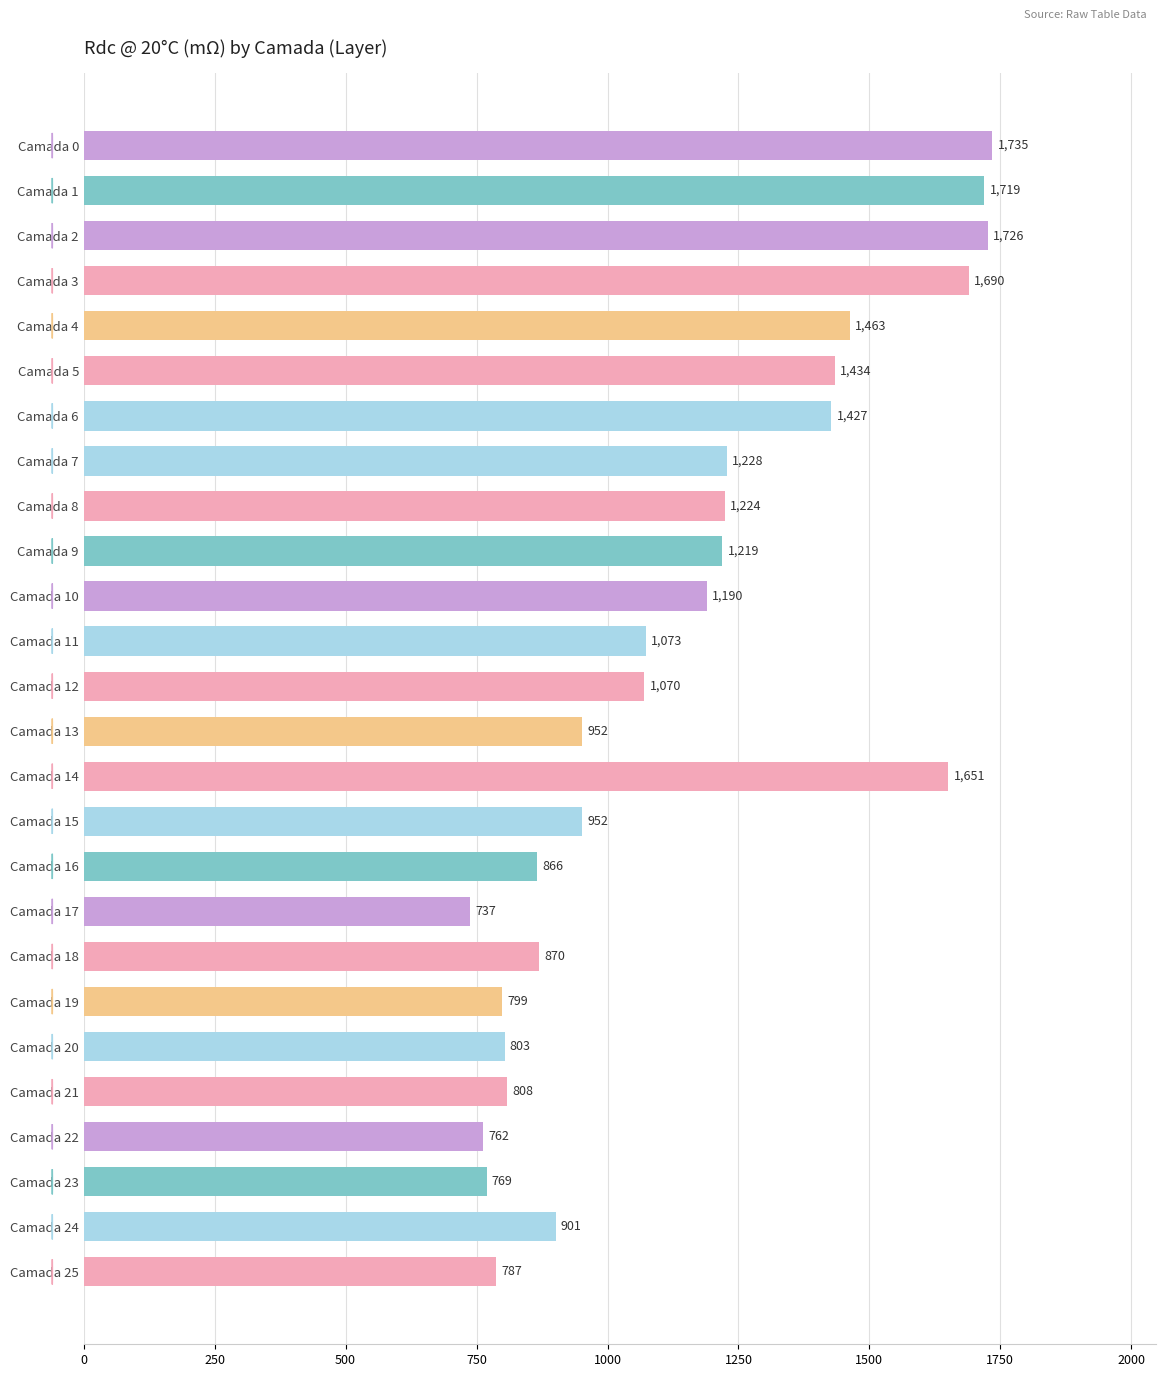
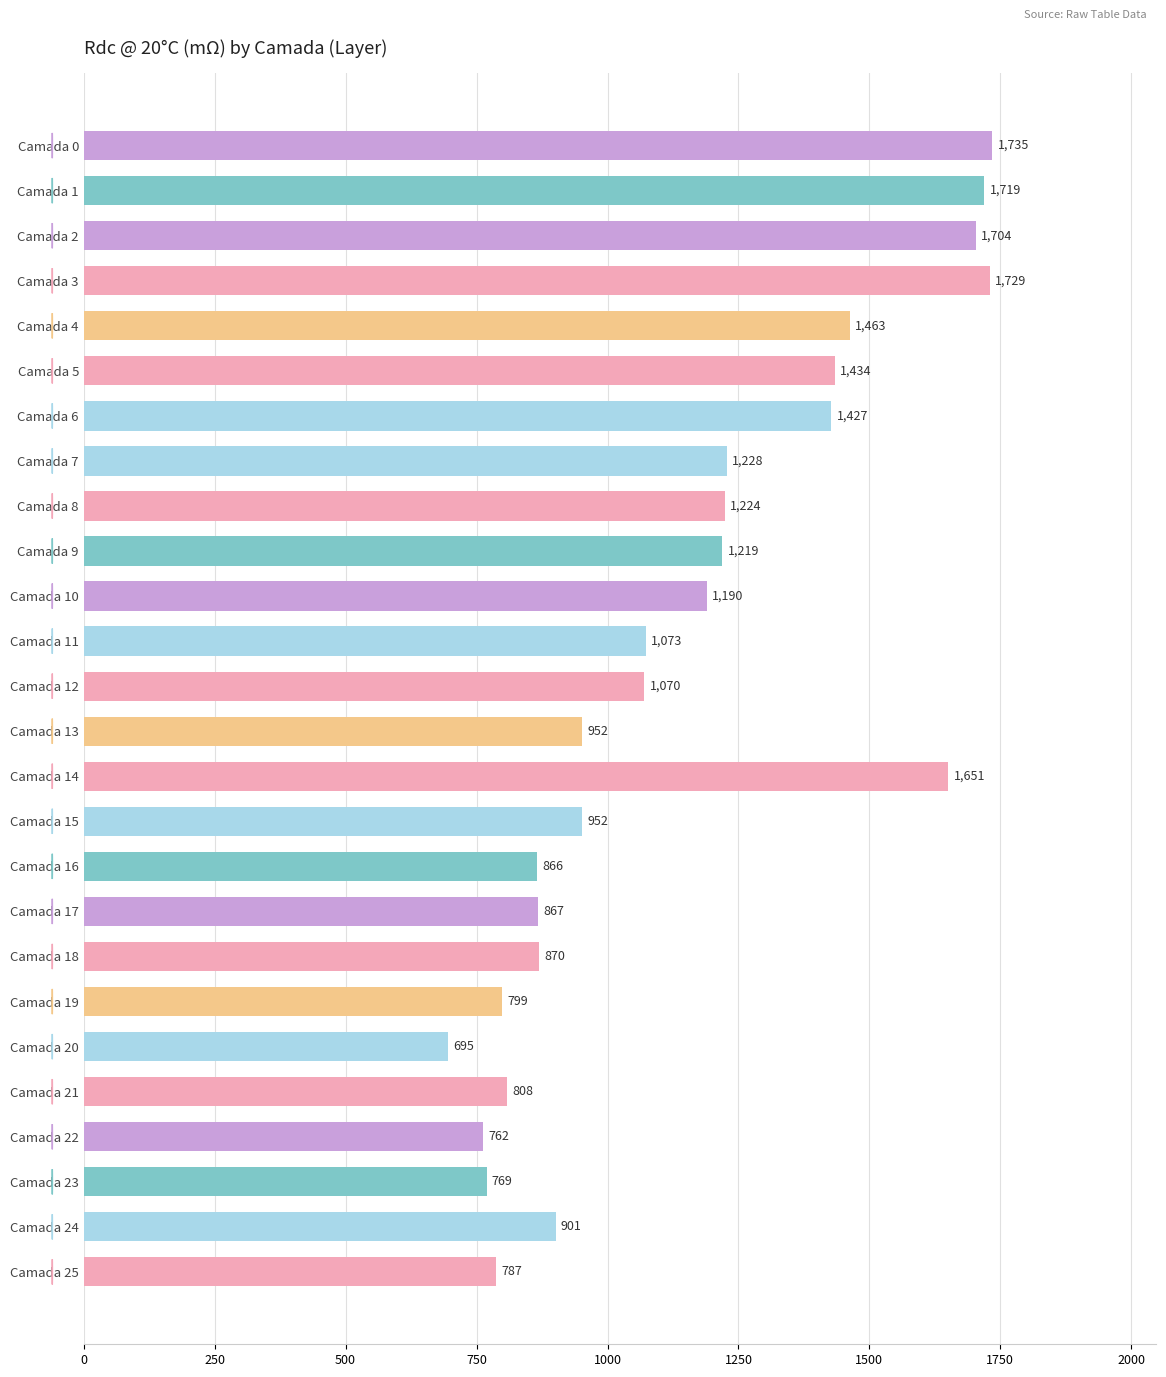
Camada 2: 1,726 -> 1,704
Camada 3: 1,690 -> 1,729
Camada 17: 737 -> 867
Camada 20: 803 -> 695
